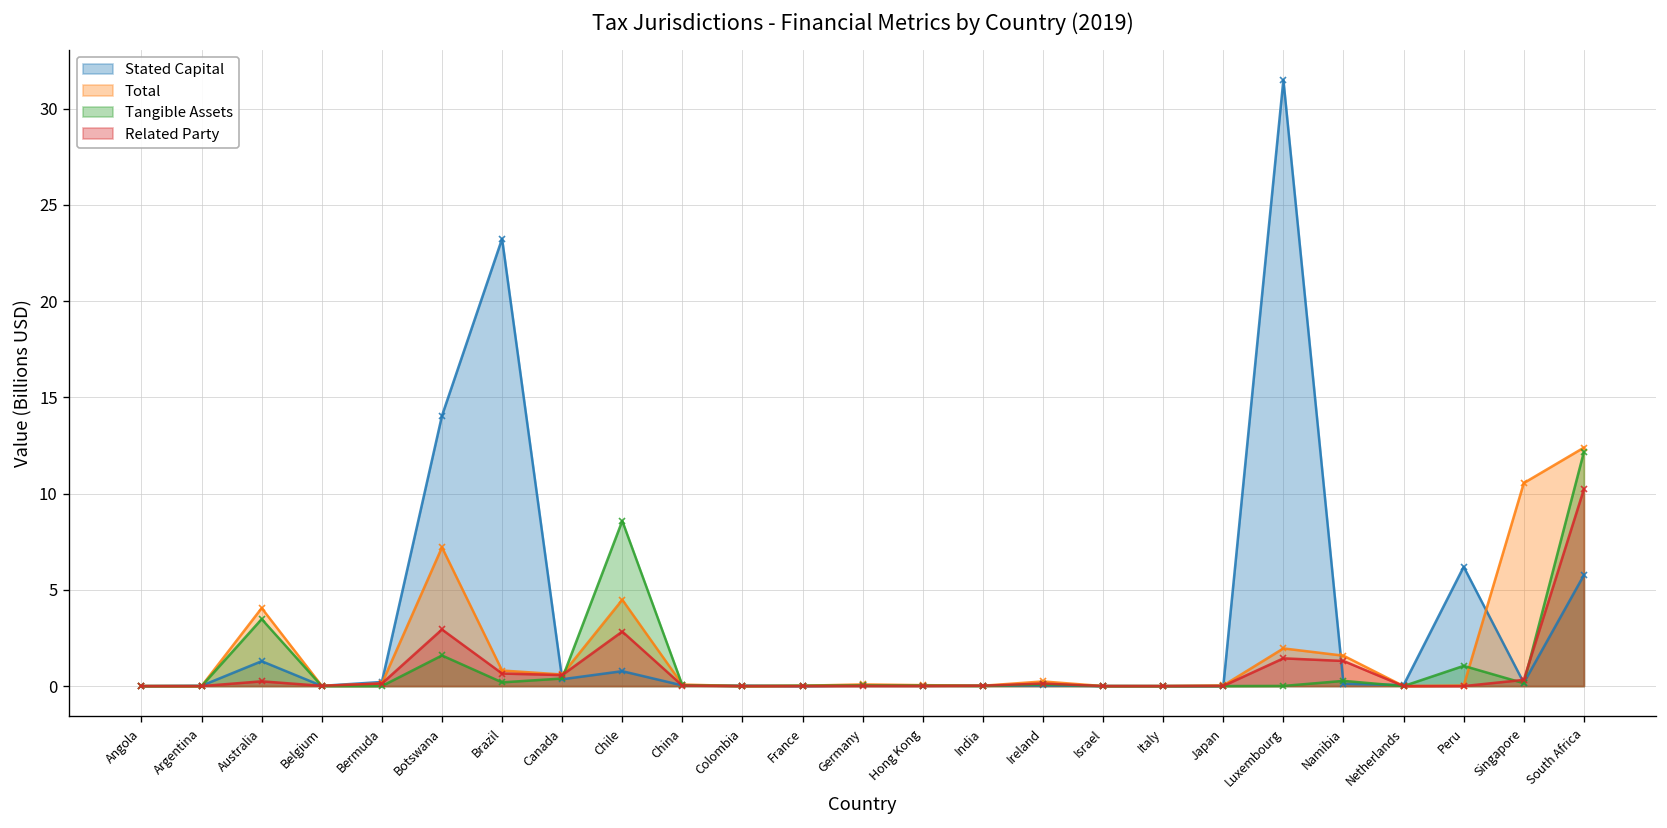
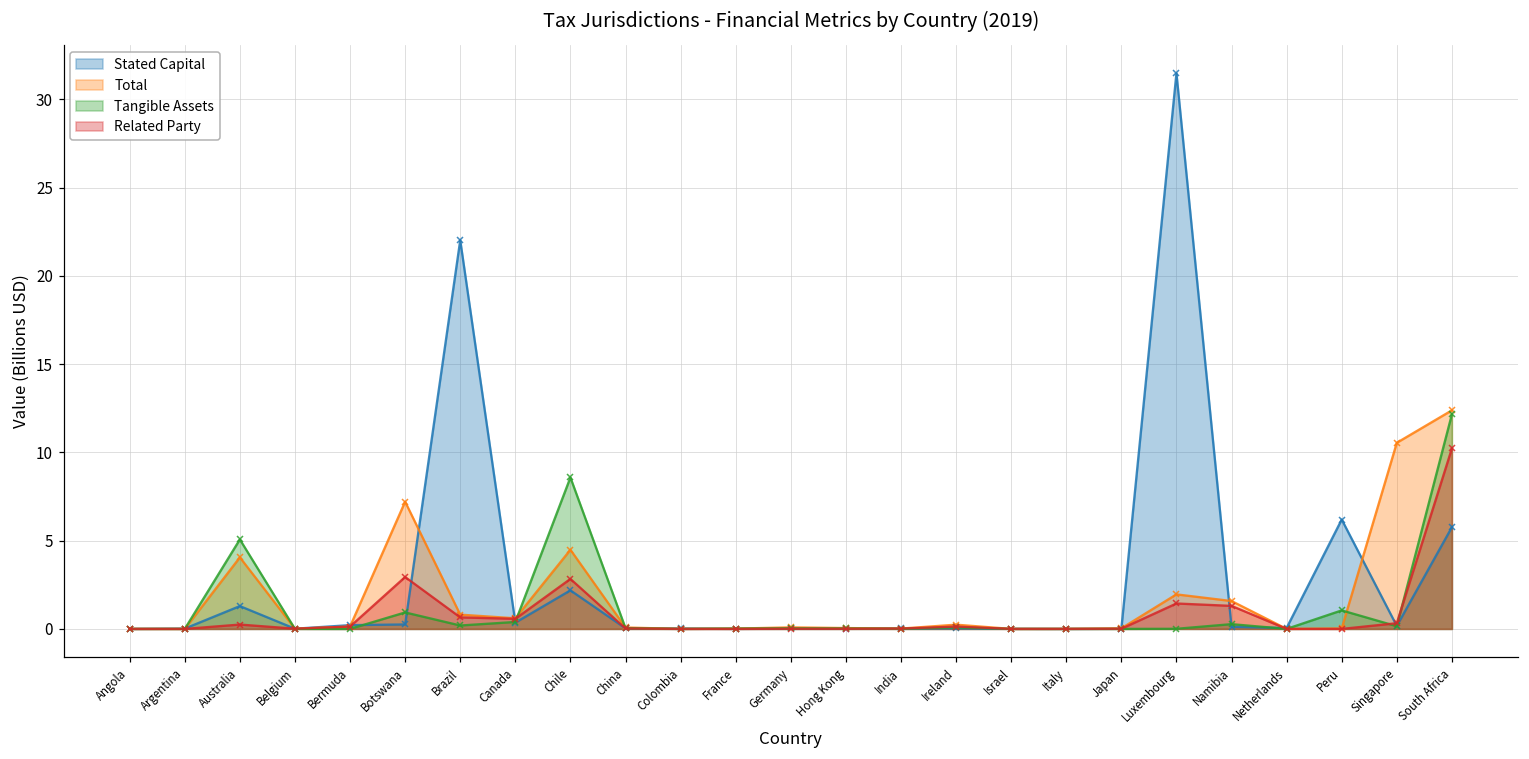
Tangible Assets, Australia: 3.5 -> 5.1
Stated Capital, Botswana: 14.0 -> 0.3
Tangible Assets, Botswana: 1.6 -> 0.9
Stated Capital, Brazil: 23.2 -> 22.0
Stated Capital, Chile: 0.8 -> 2.2
